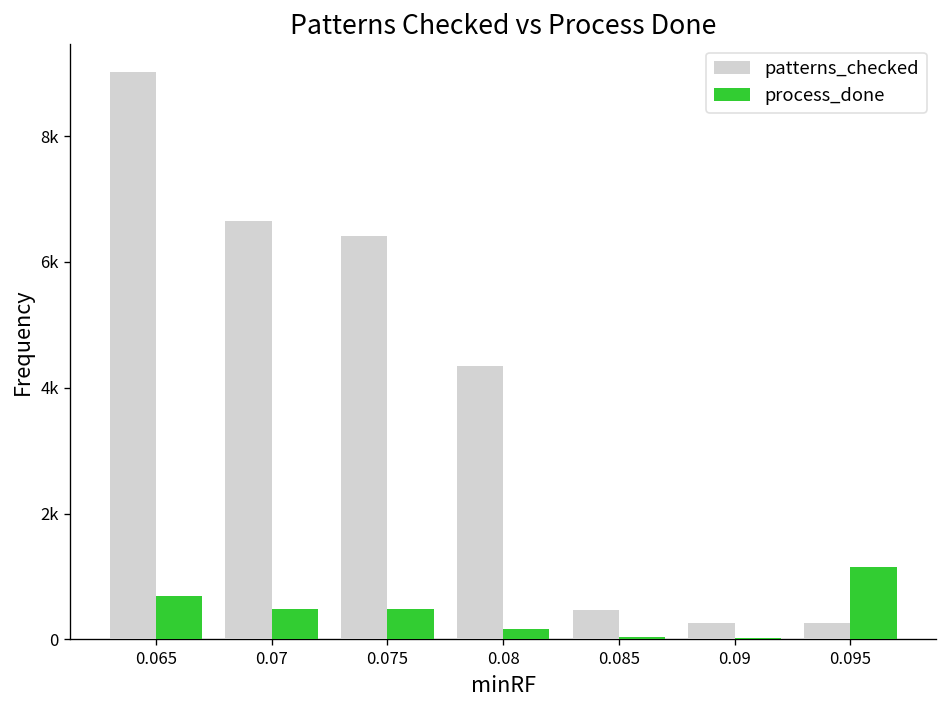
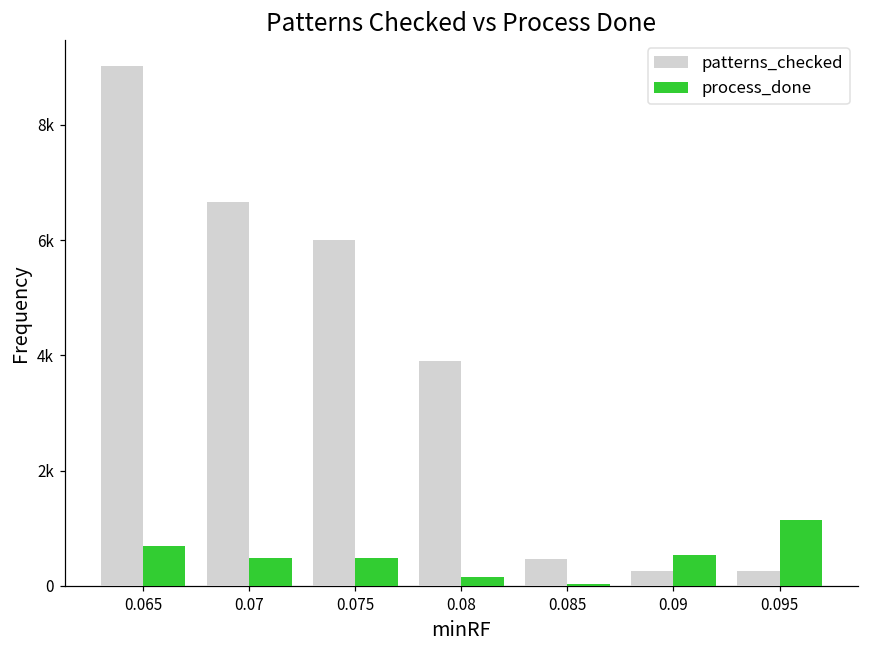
patterns_checked, 0.075: 6400 -> 6000
patterns_checked, 0.08: 4400 -> 3900
process_done, 0.09: 0 -> 500
